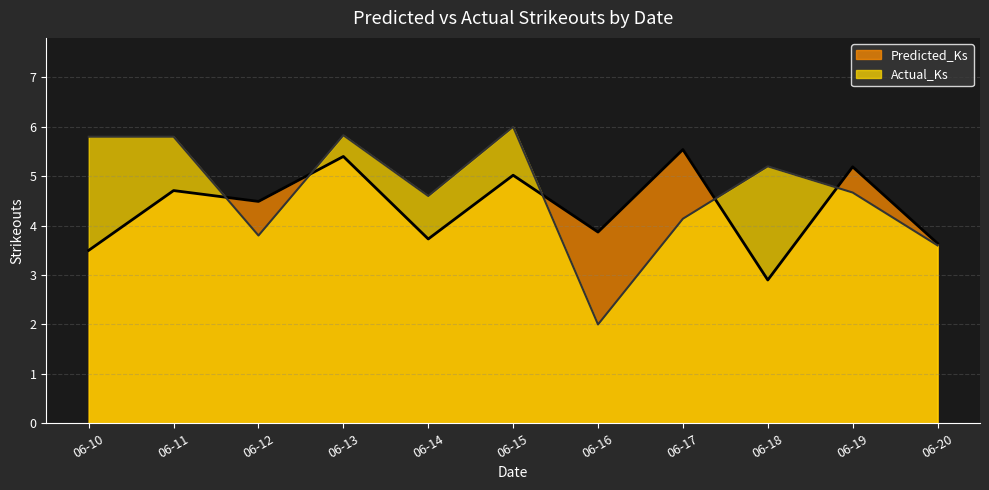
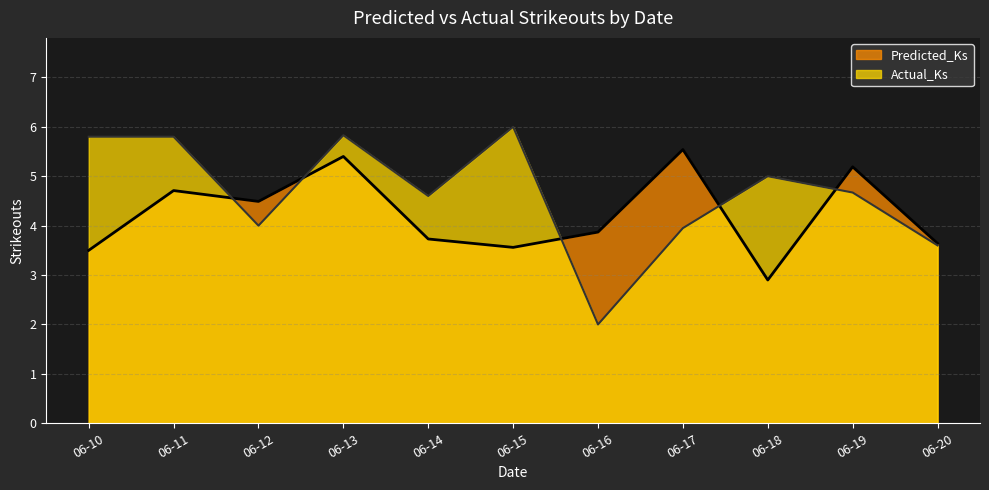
Actual_Ks, 06-12: 3.8 -> 4.0
Predicted_Ks, 06-15: 5.0 -> 3.6
Actual_Ks, 06-17: 4.1 -> 4.0
Actual_Ks, 06-18: 5.2 -> 5.0
